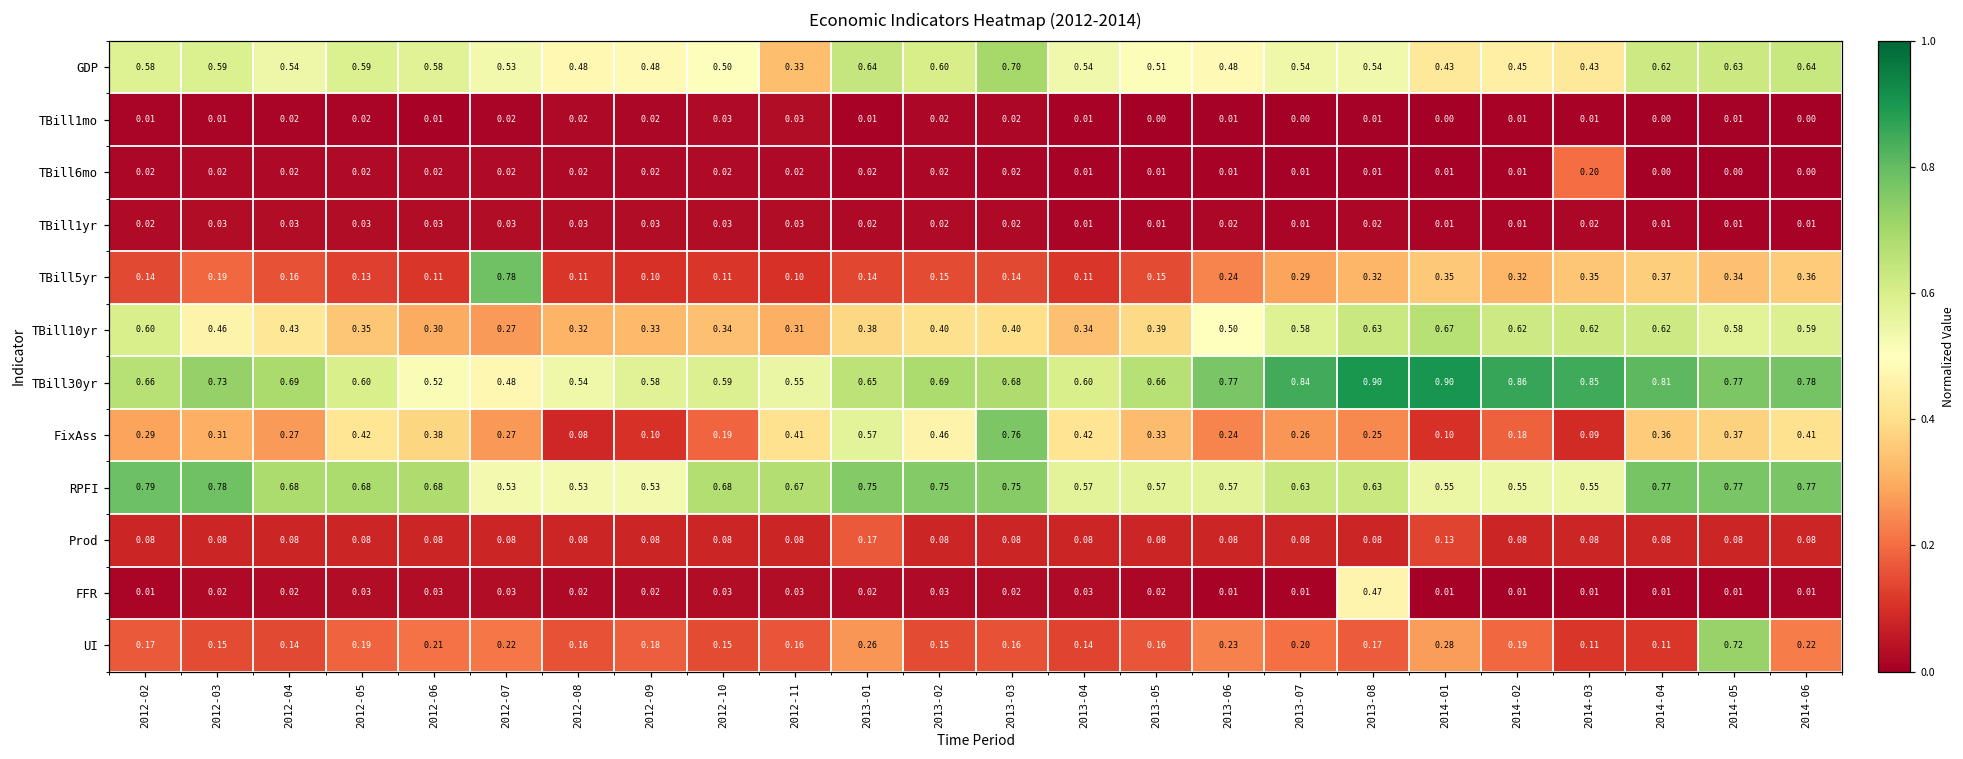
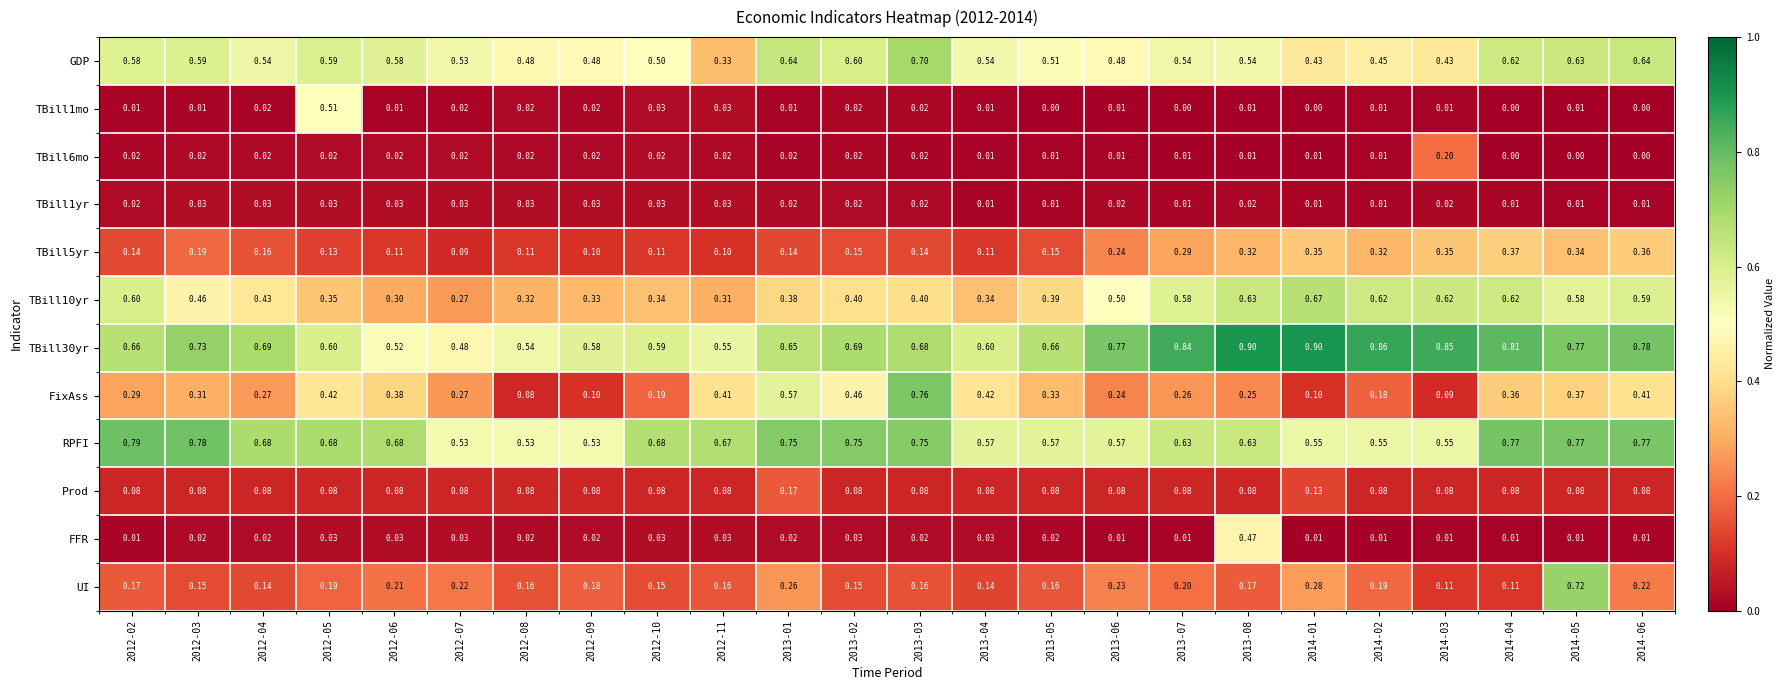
TBill1mo, 2012-05: 0.02 -> 0.51
TBill5yr, 2012-07: 0.78 -> 0.09
